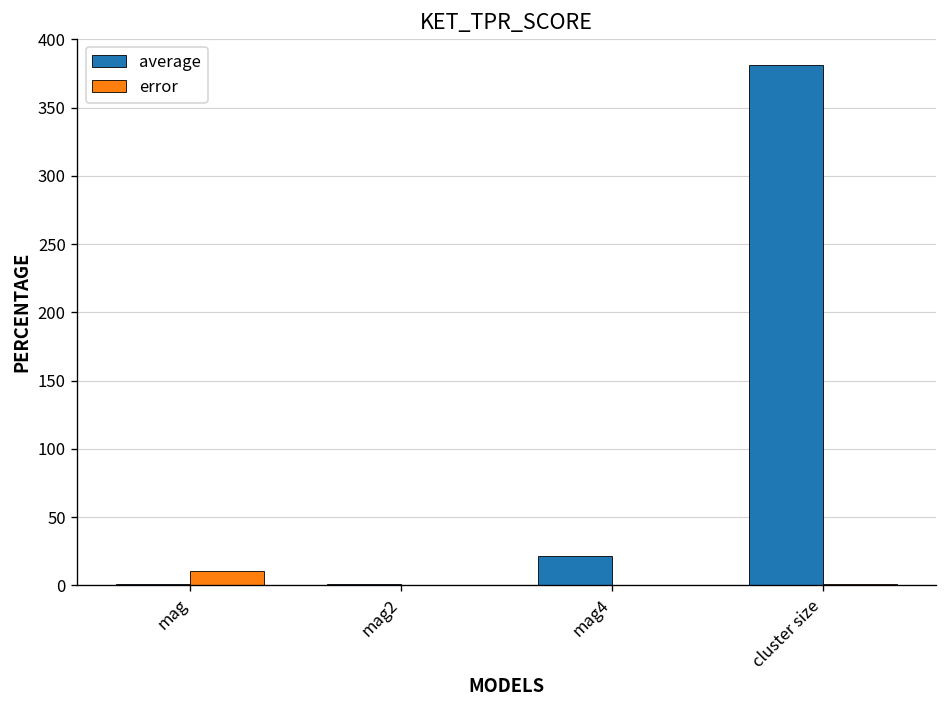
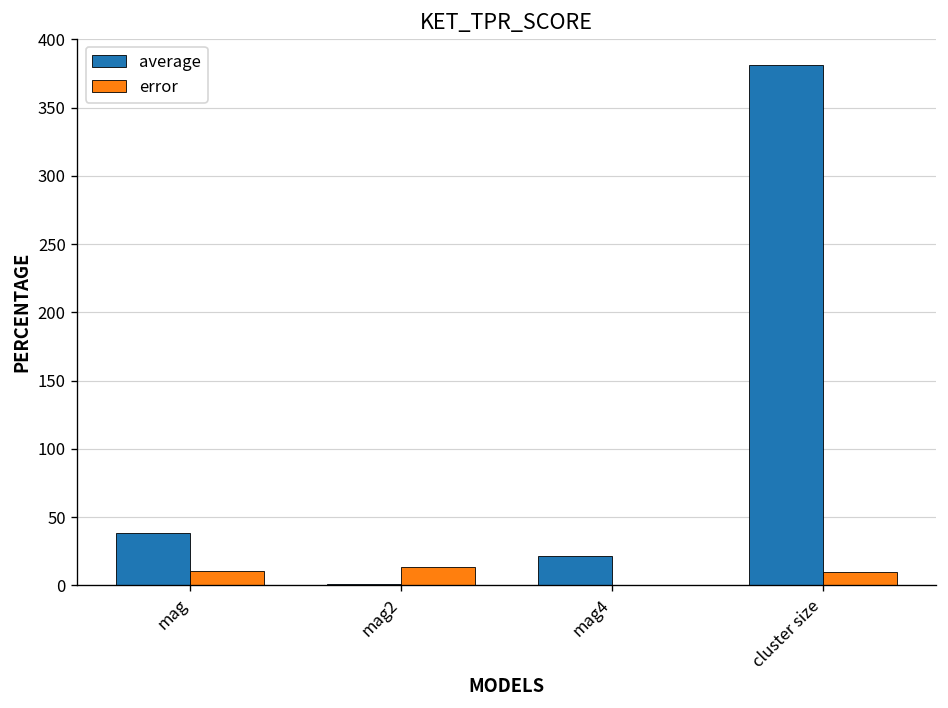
average, mag: 1 -> 38
error, mag2: 0 -> 13
error, cluster size: 1 -> 10
